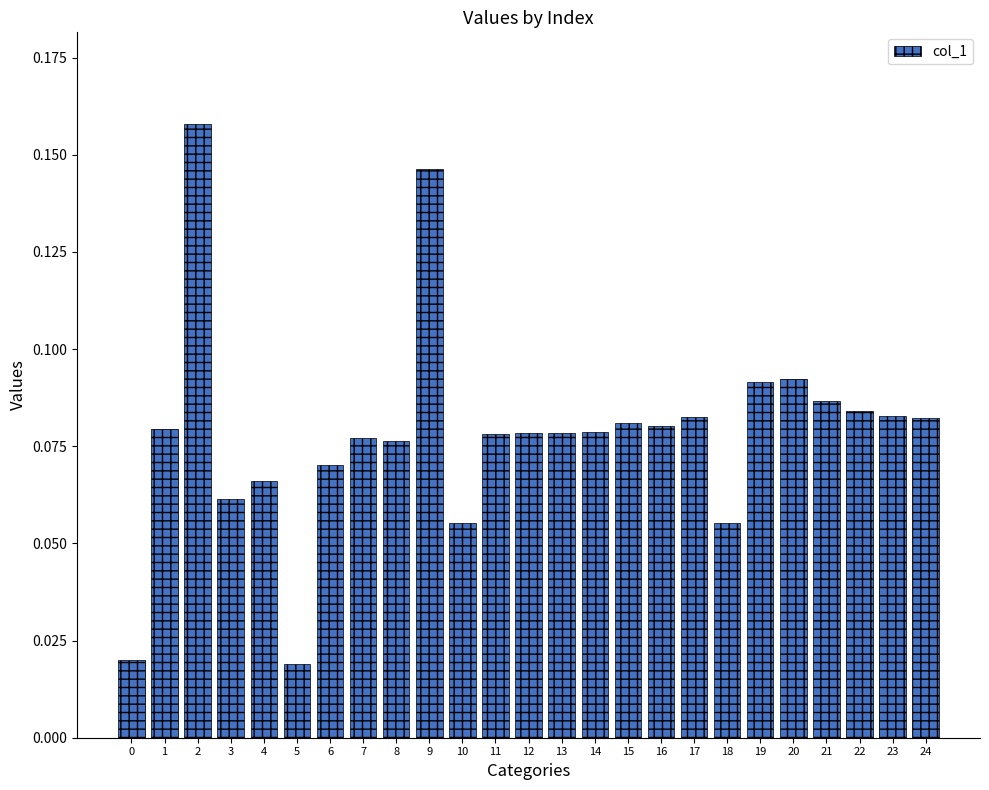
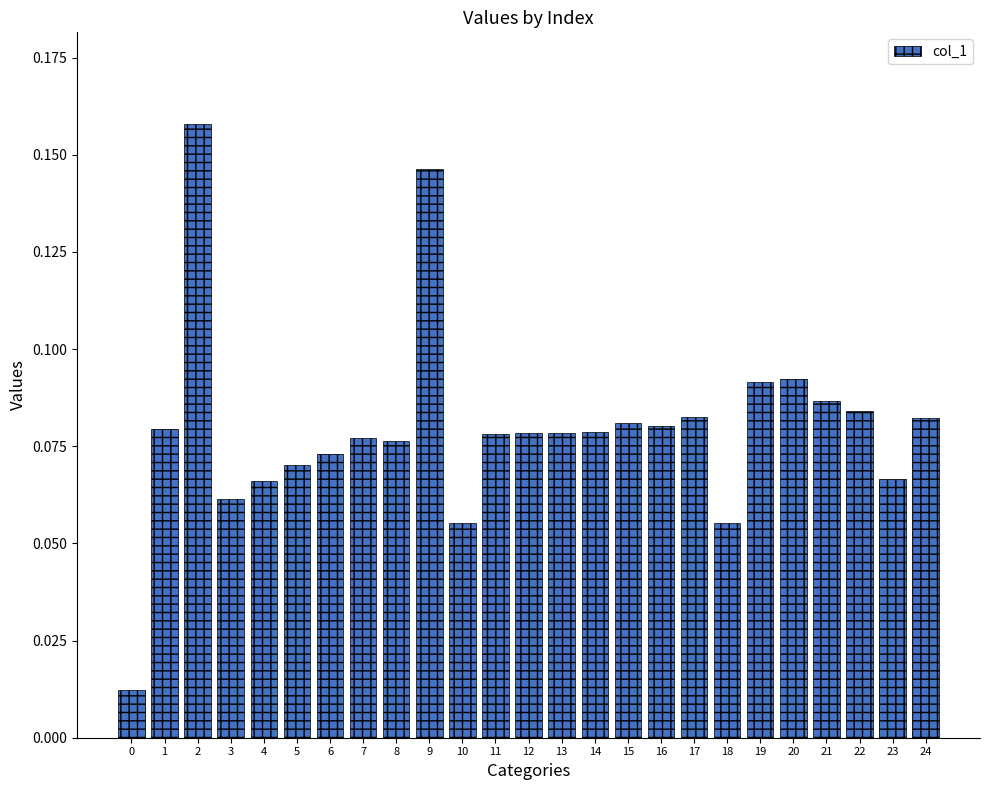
0: 0.020 -> 0.012
5: 0.019 -> 0.070
6: 0.070 -> 0.073
23: 0.083 -> 0.067
